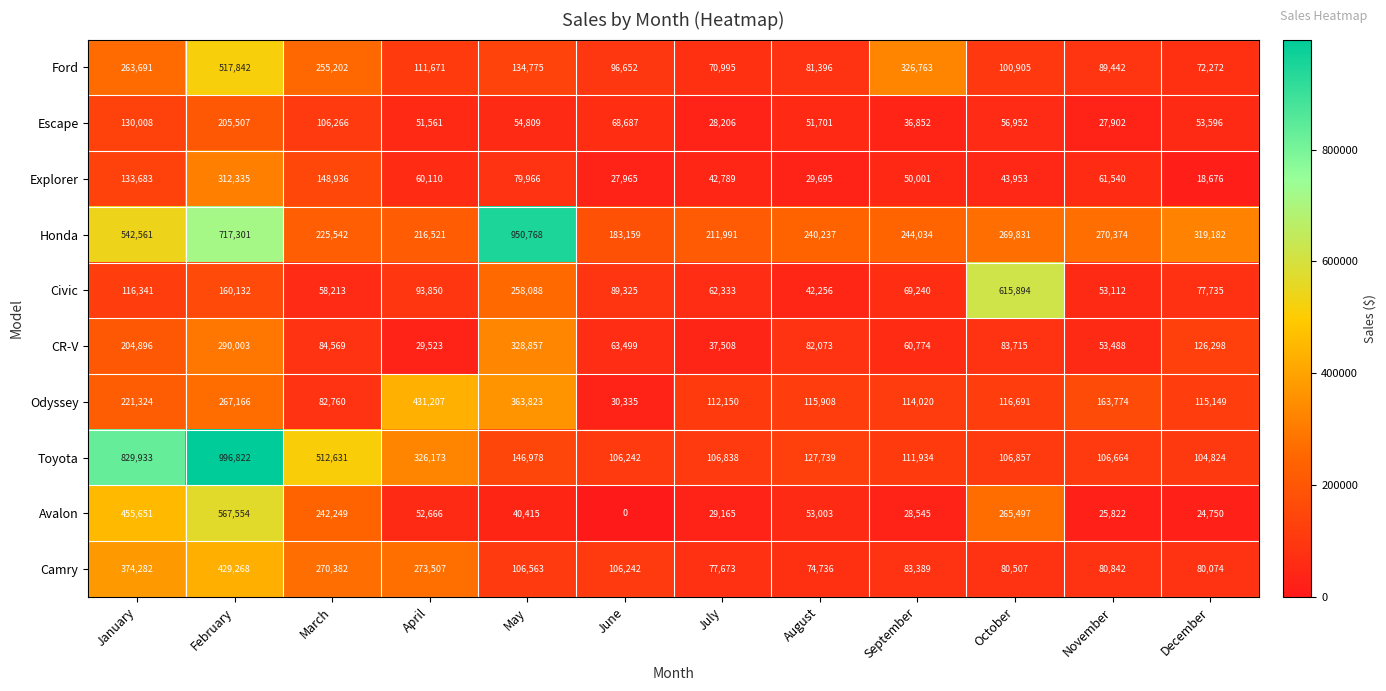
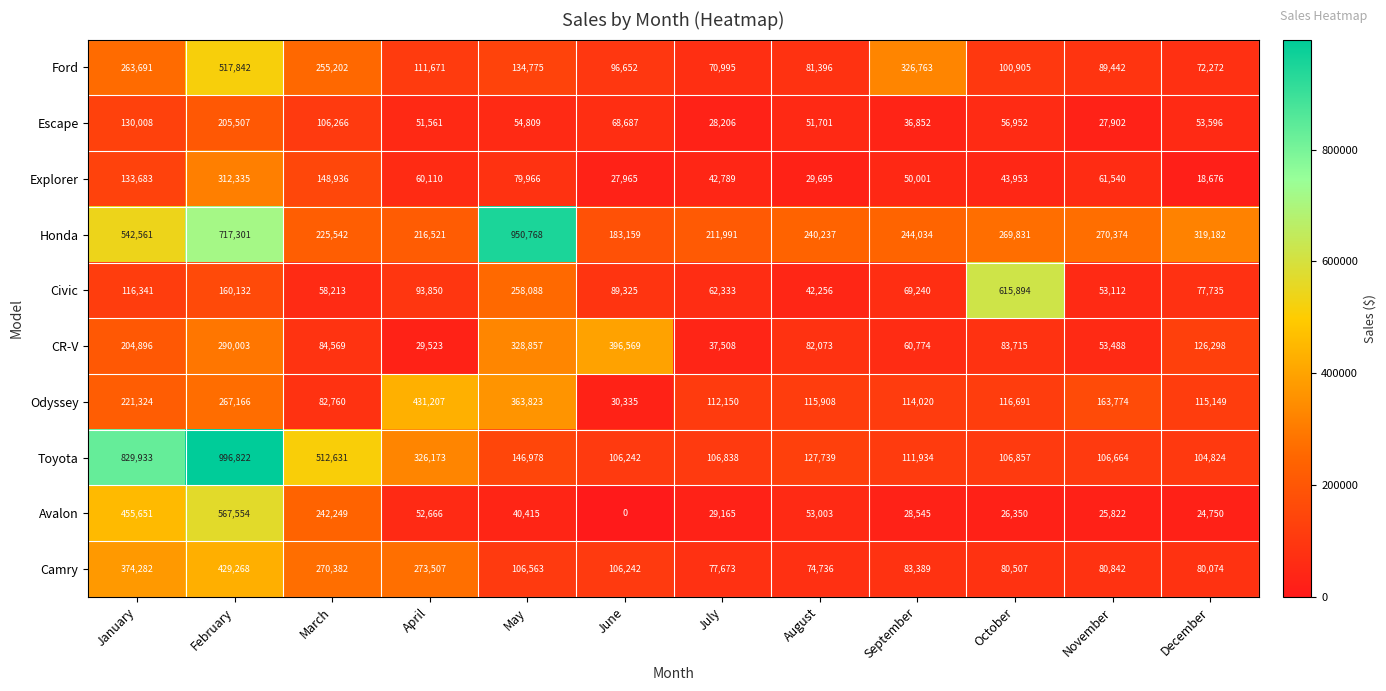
CR-V, June: 63,499 -> 396,569
Avalon, October: 265,497 -> 26,350
